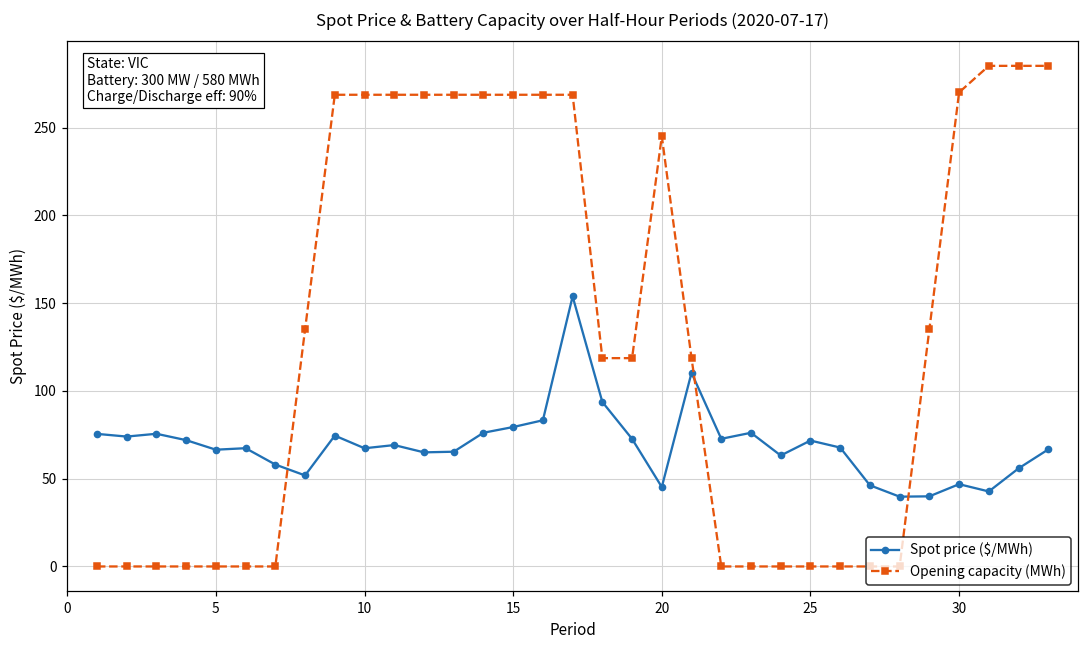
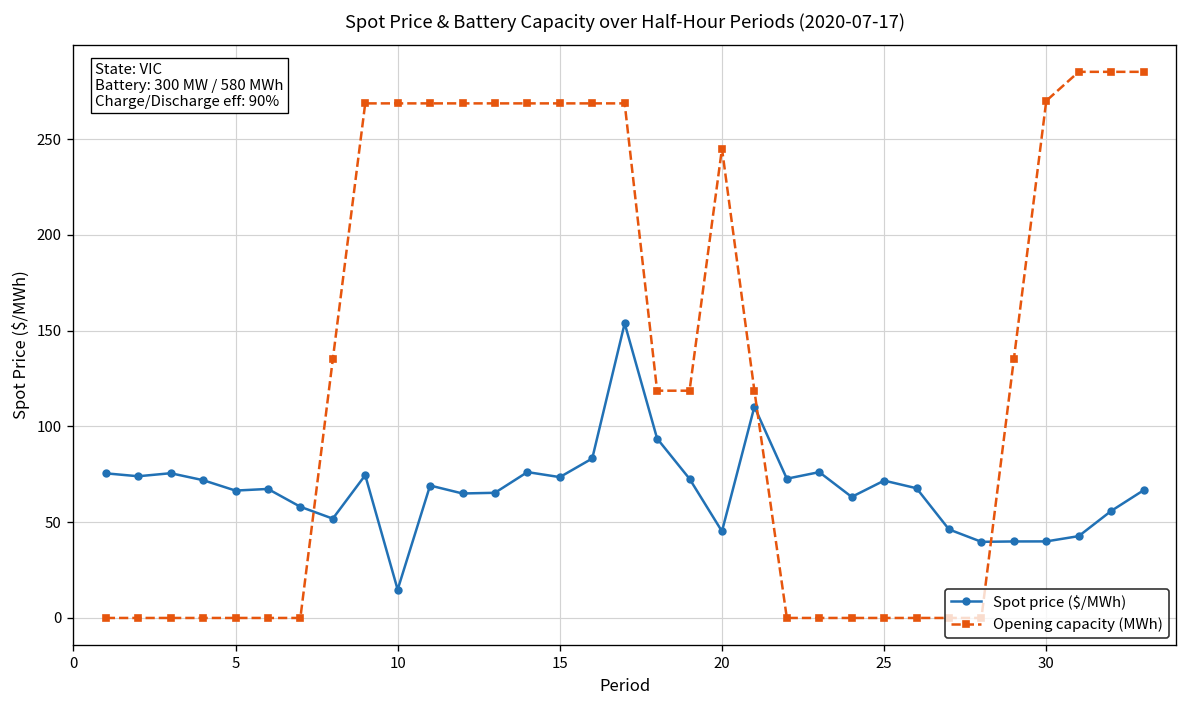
Spot price ($/MWh), 10: 67 -> 15
Spot price ($/MWh), 15: 79 -> 74
Spot price ($/MWh), 30: 47 -> 40
